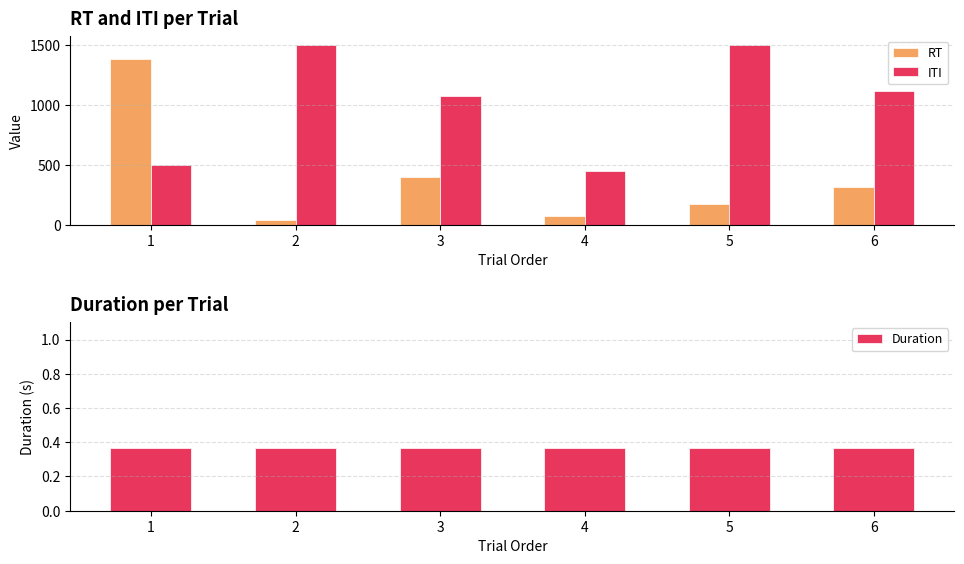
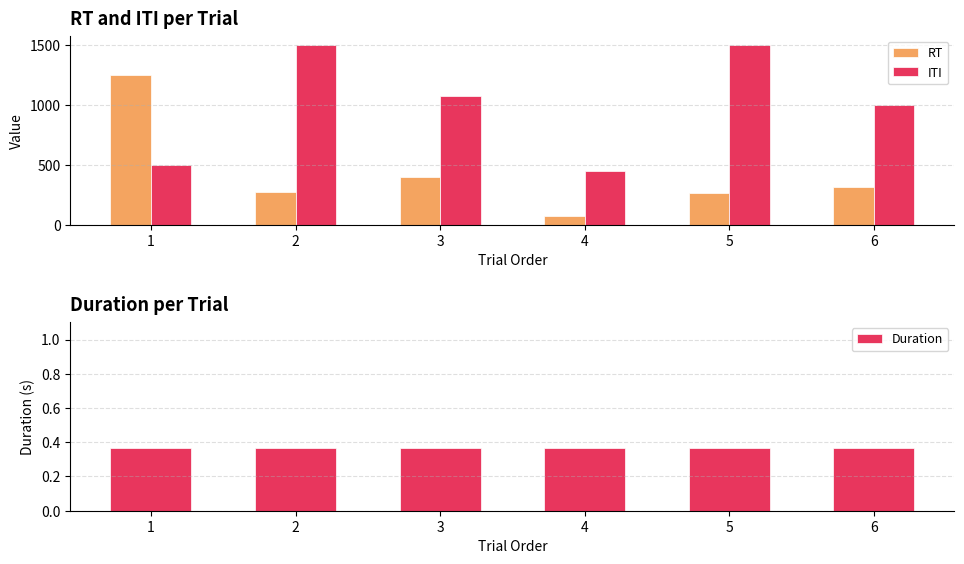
RT and ITI per Trial, RT, 1: 1380 -> 1240
RT and ITI per Trial, RT, 2: 40 -> 270
RT and ITI per Trial, RT, 5: 170 -> 260
RT and ITI per Trial, ITI, 6: 1110 -> 1000
